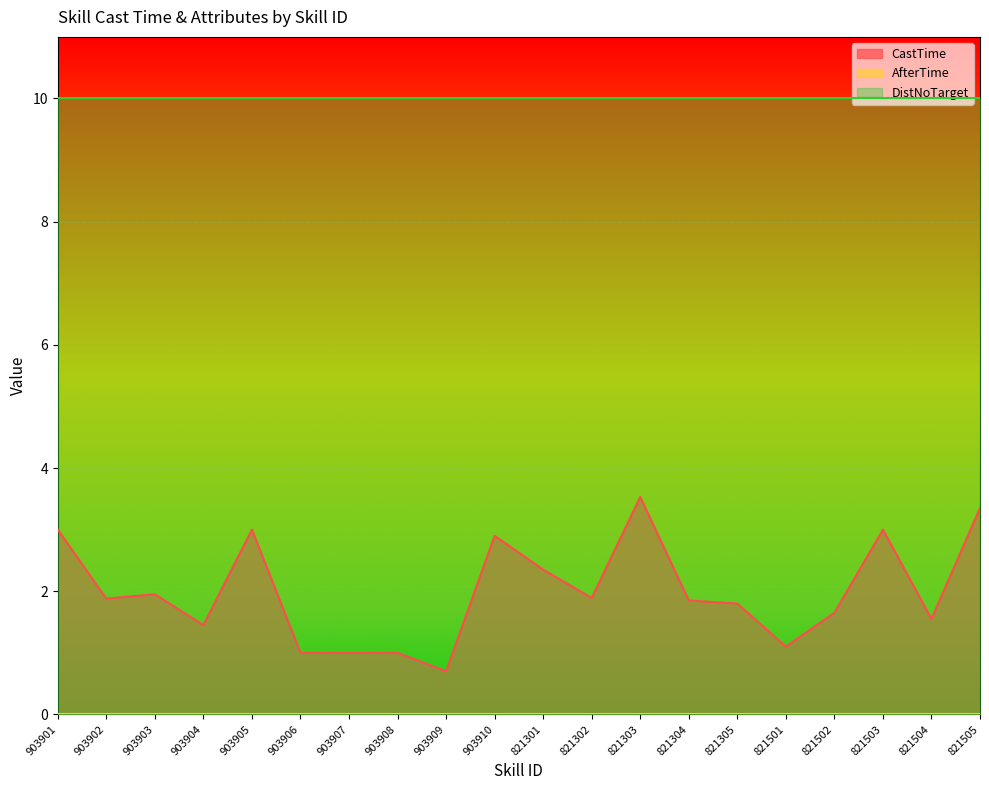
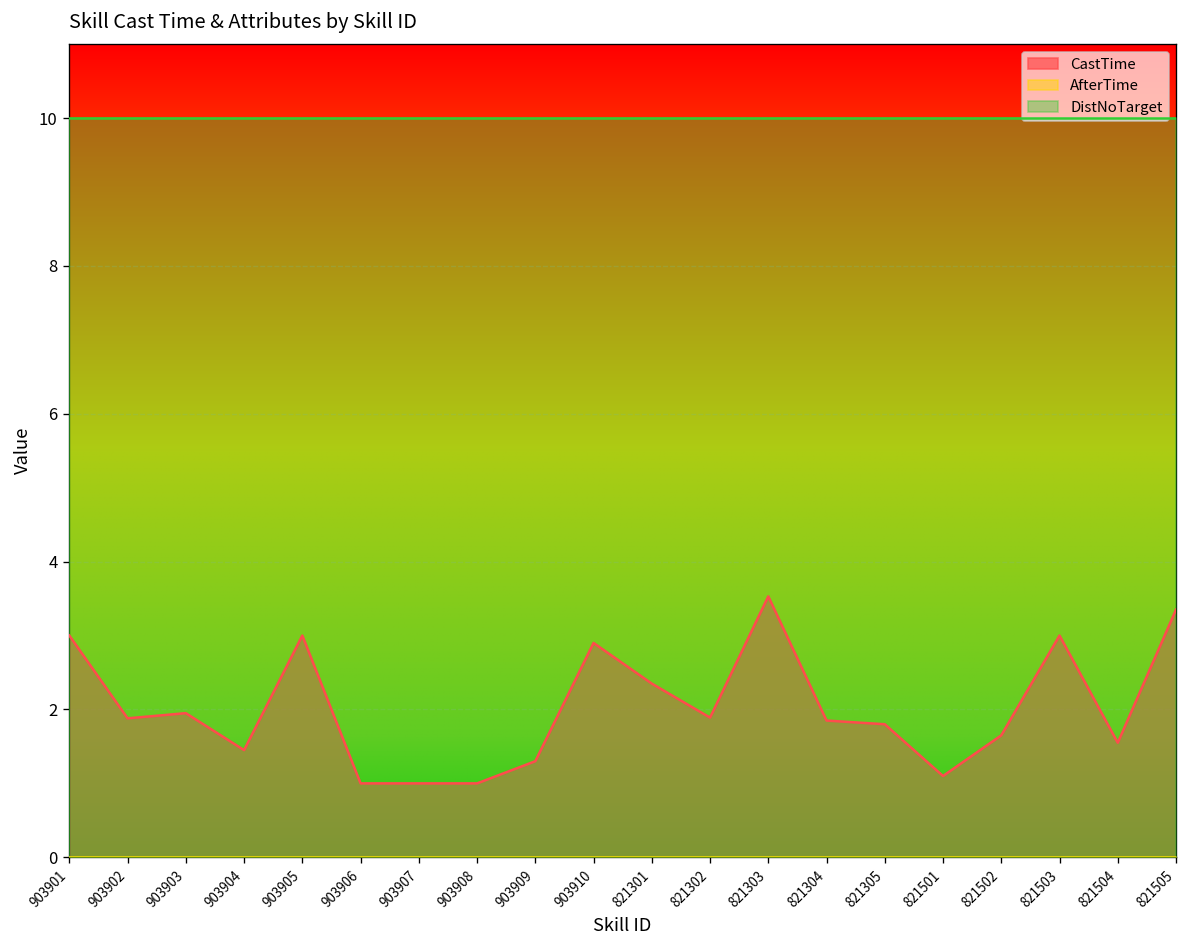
CastTime, 903909: 0.7 -> 1.3
